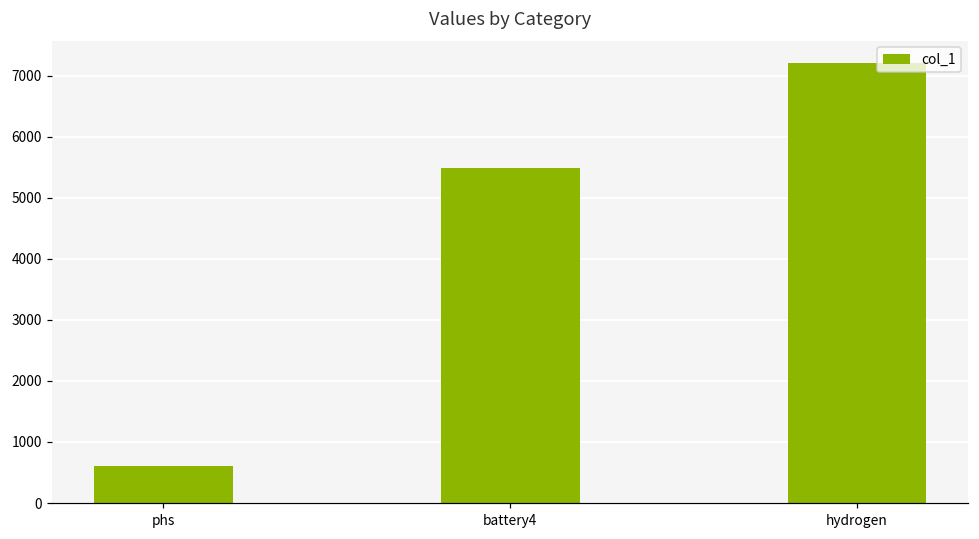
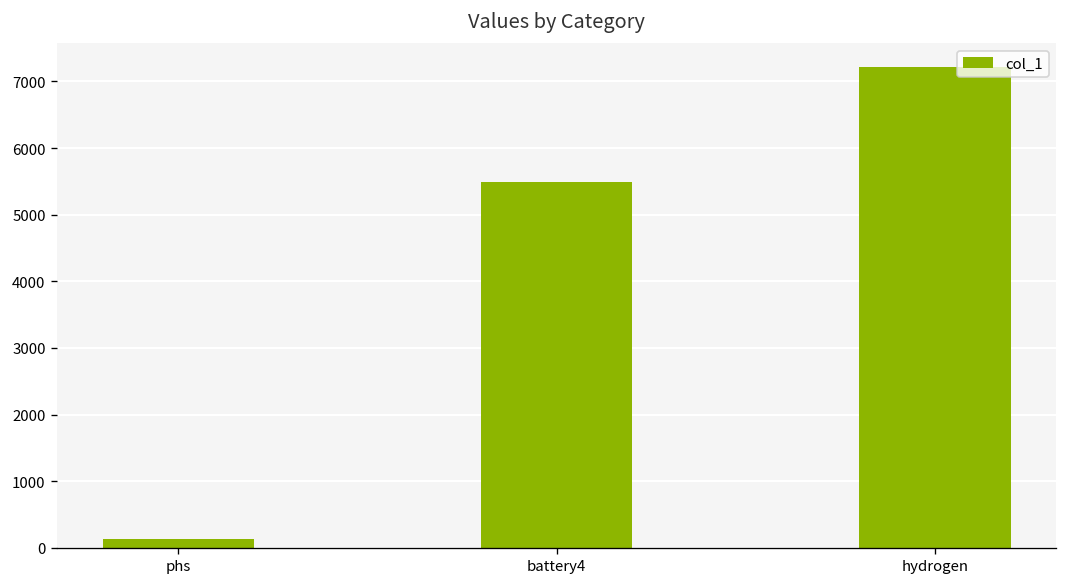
phs: 600 -> 100
